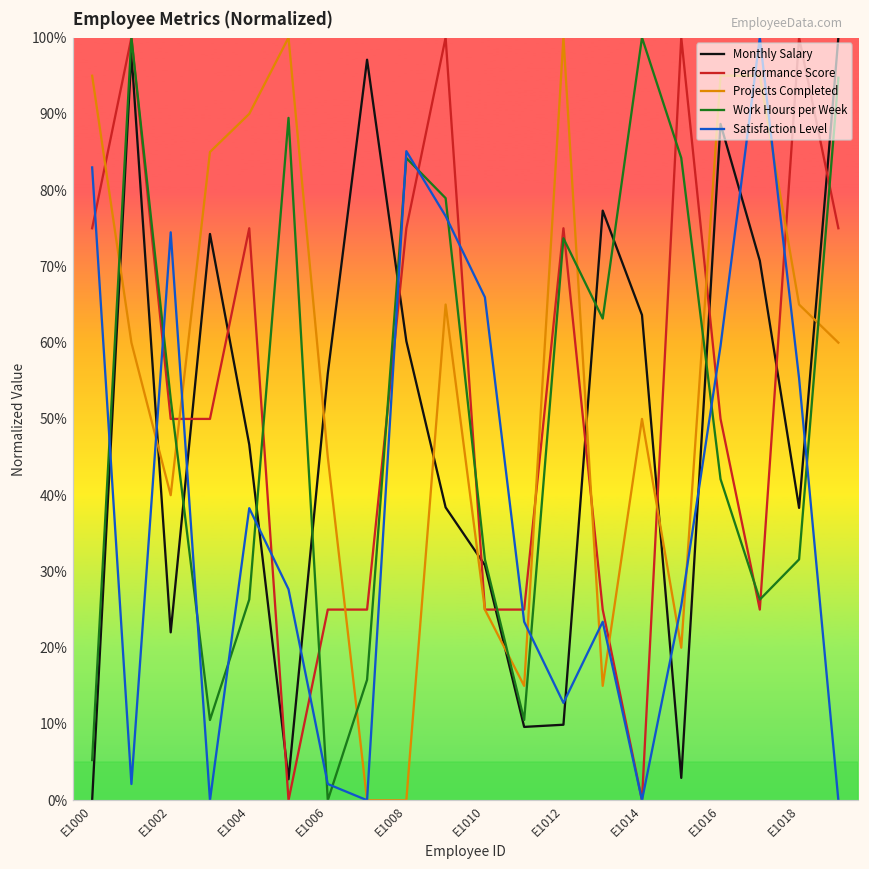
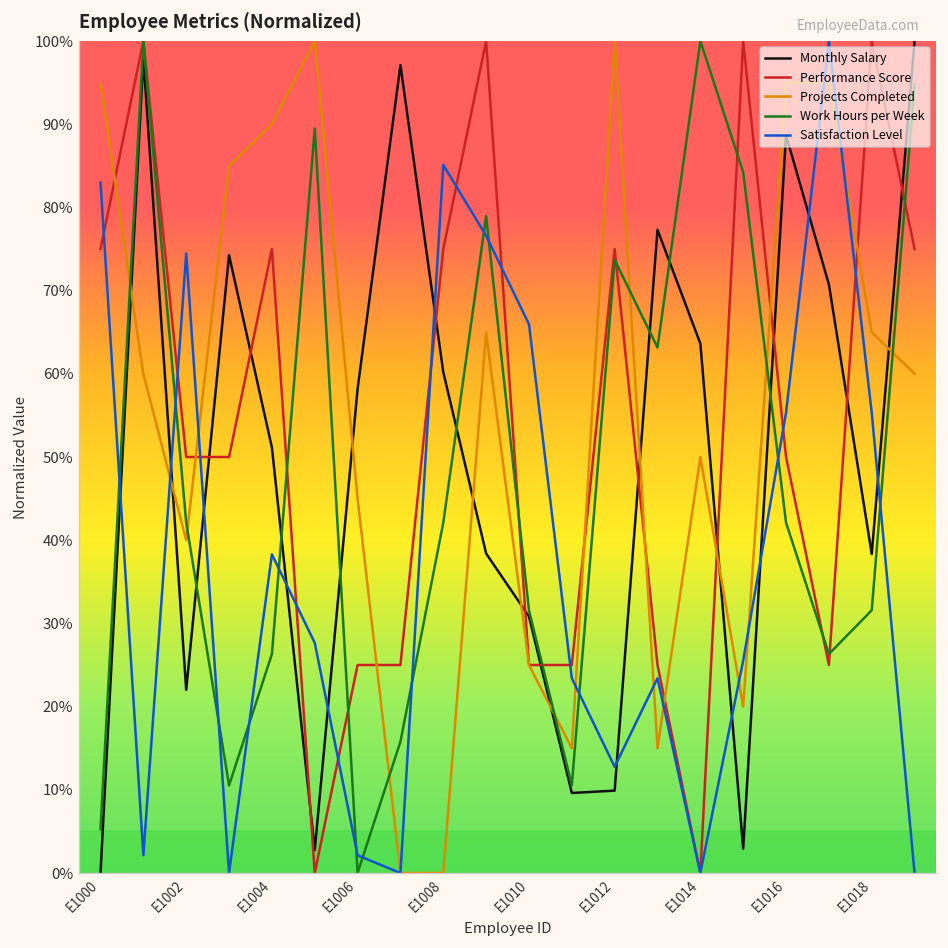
Work Hours per Week, E1002: 53% -> 42%
Monthly Salary, E1004: 47% -> 51%
Monthly Salary, E1006: 56% -> 58%
Work Hours per Week, E1008: 84% -> 42%
Satisfaction Level, E1016: 60% -> 55%
